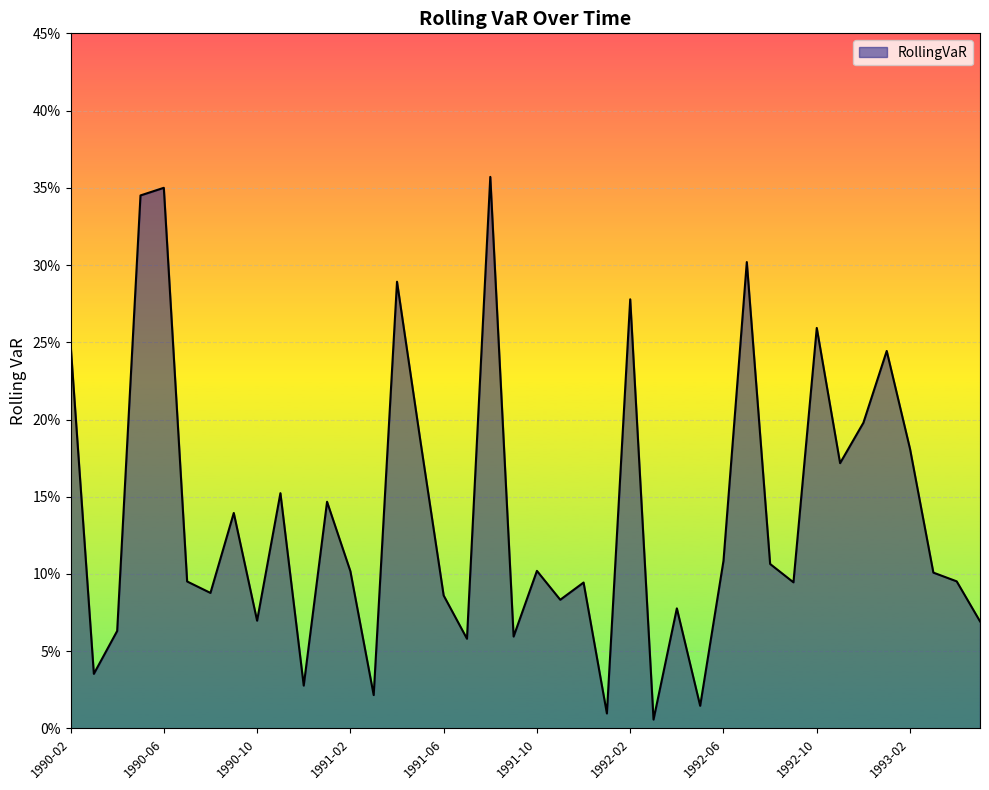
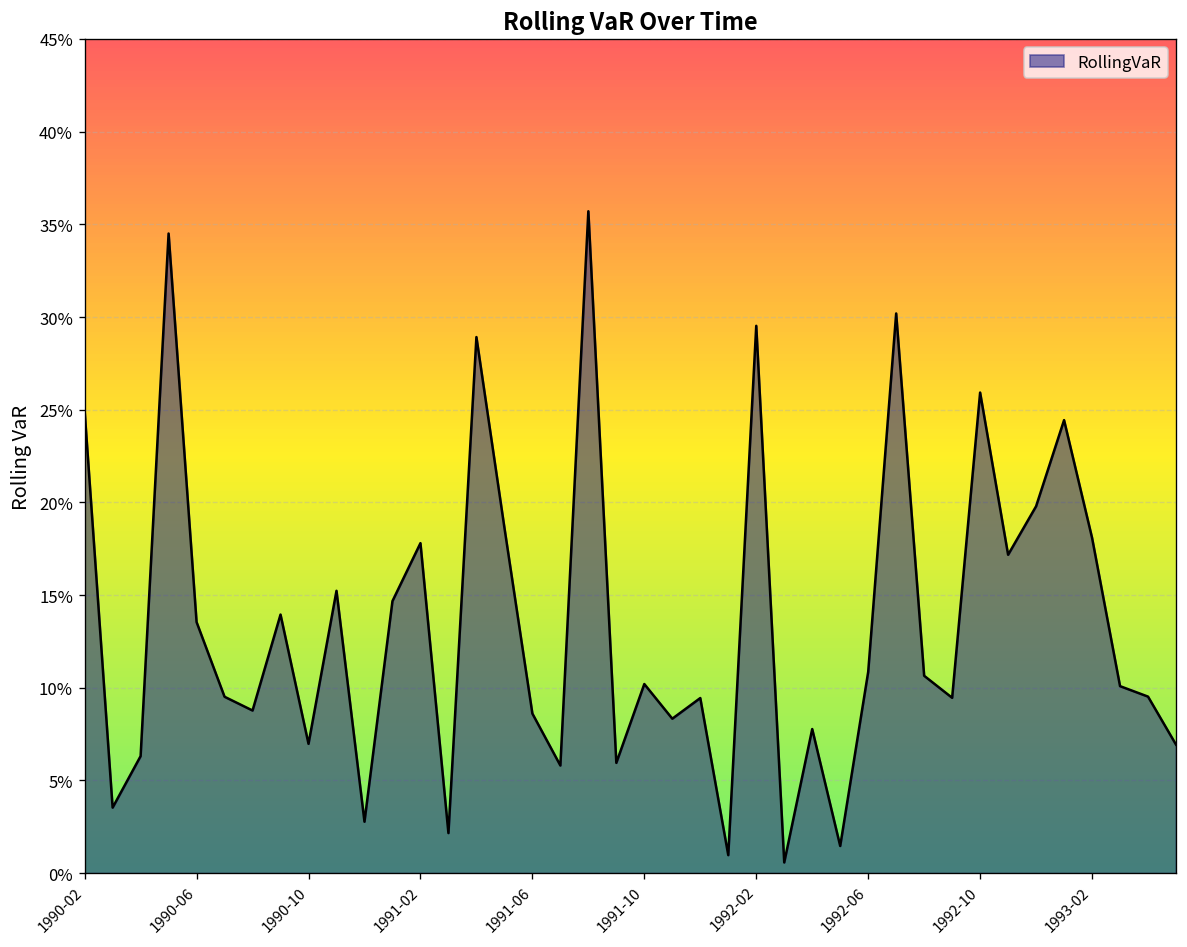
1990-06: 35.0% -> 13.5%
1991-02: 10.2% -> 17.8%
1992-02: 27.8% -> 29.5%
